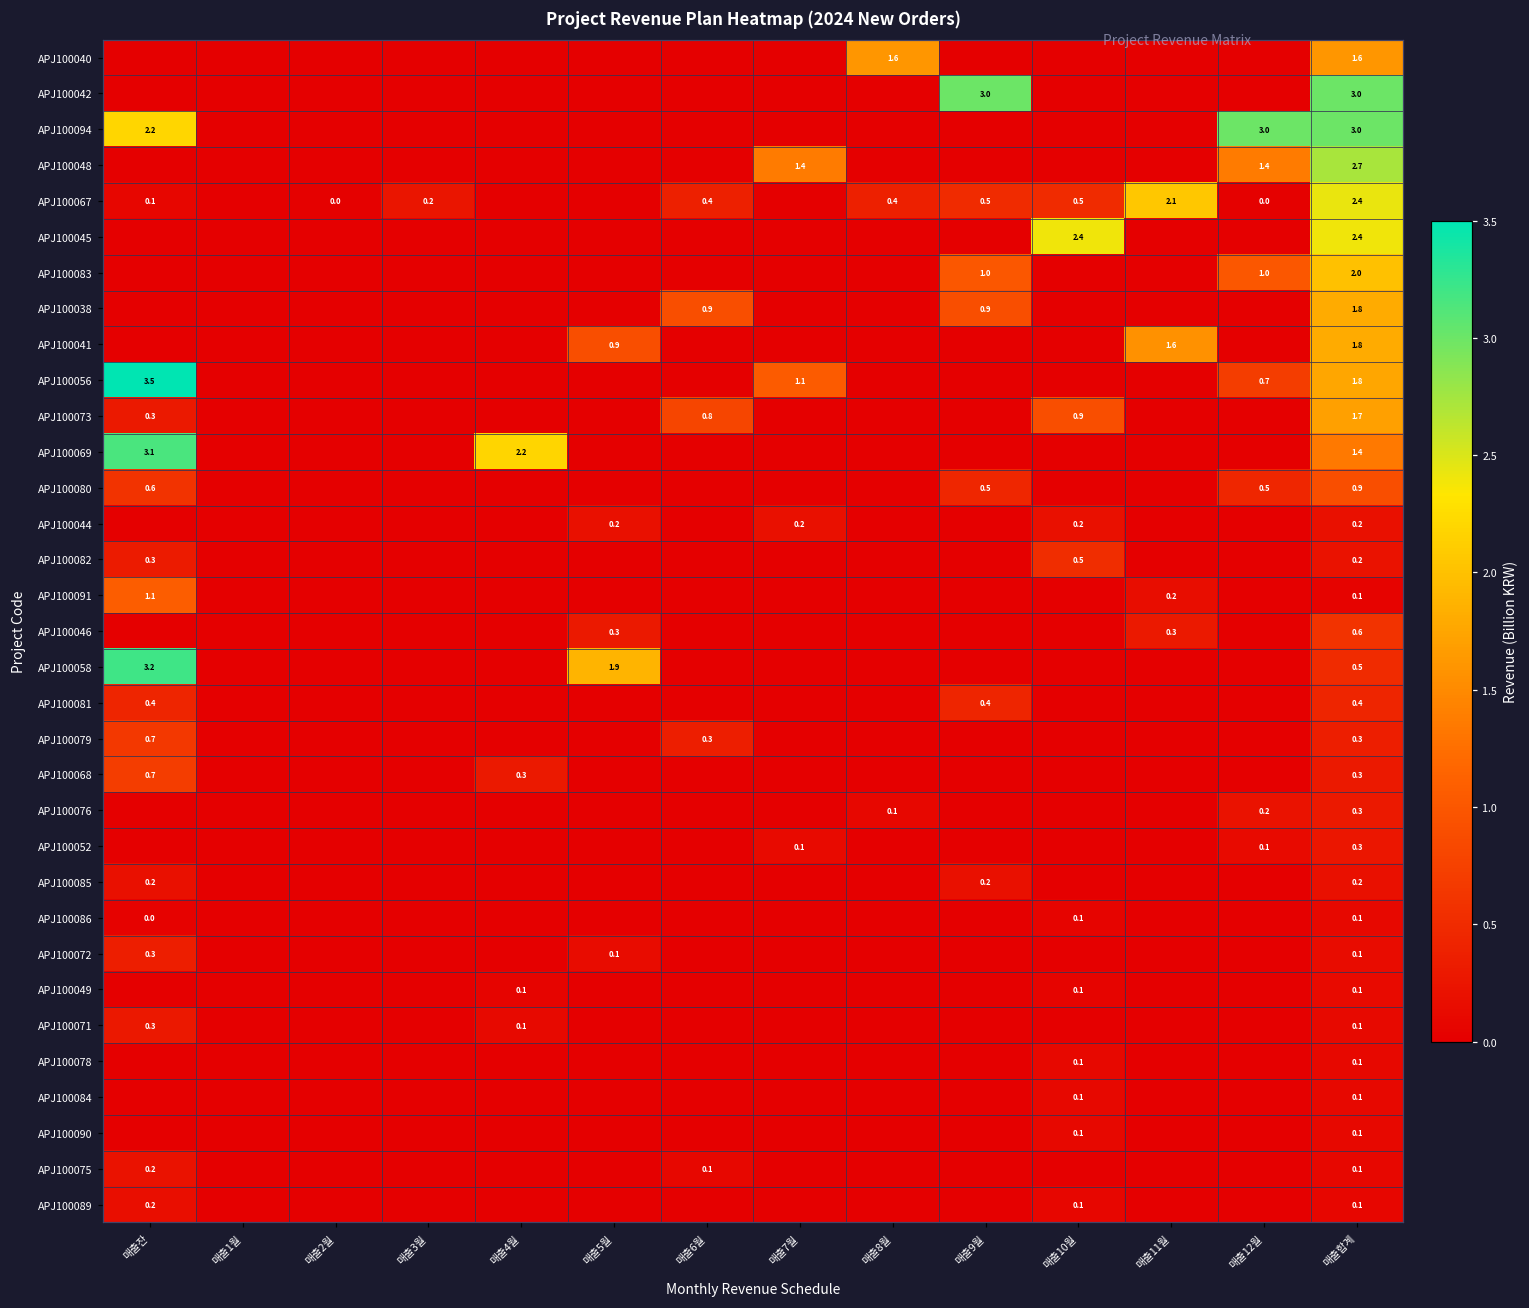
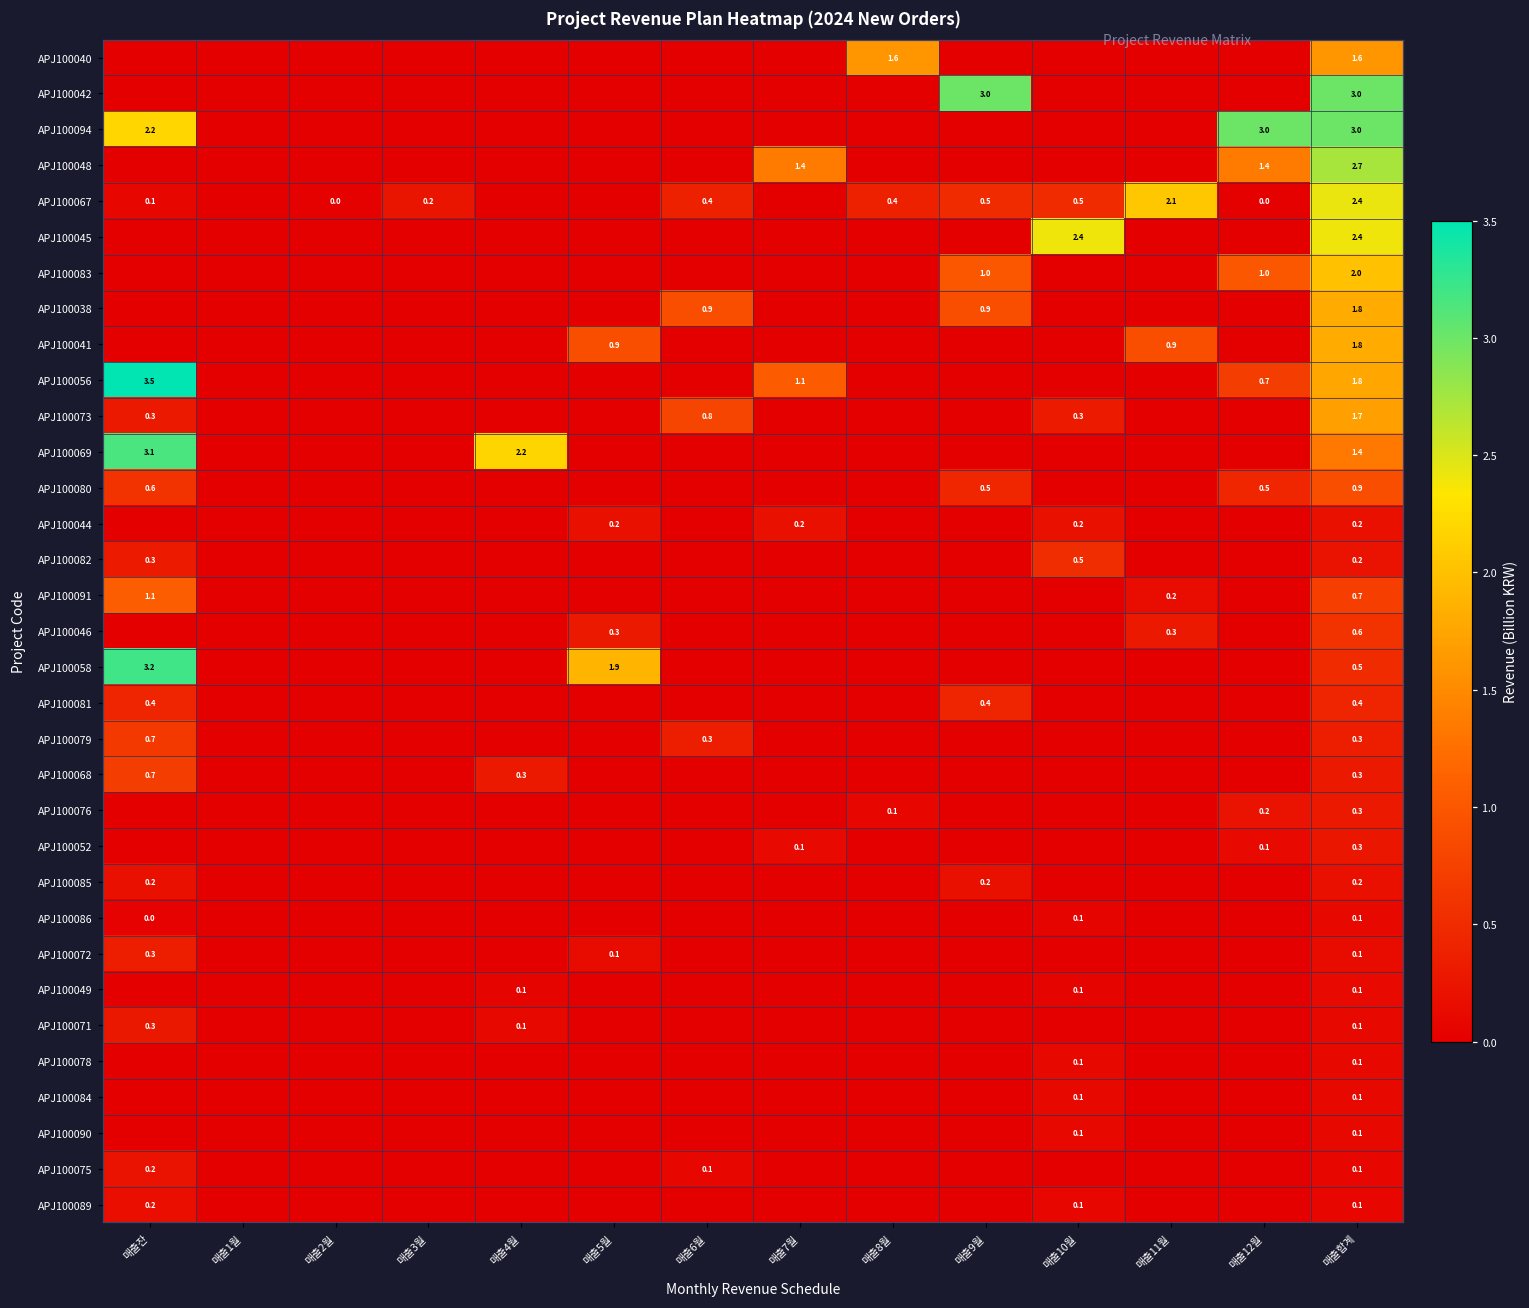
APJ100041, 매출11월: 1.6 -> 0.9
APJ100073, 매출10월: 0.9 -> 0.3
APJ100091, 매출합계: 0.1 -> 0.7
